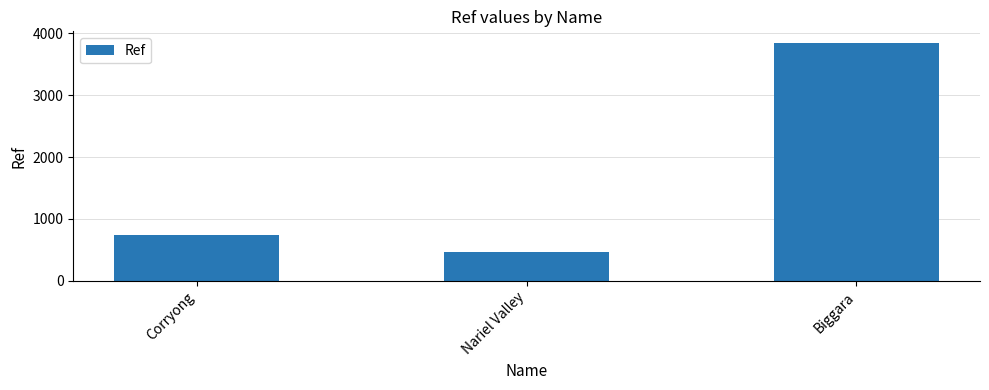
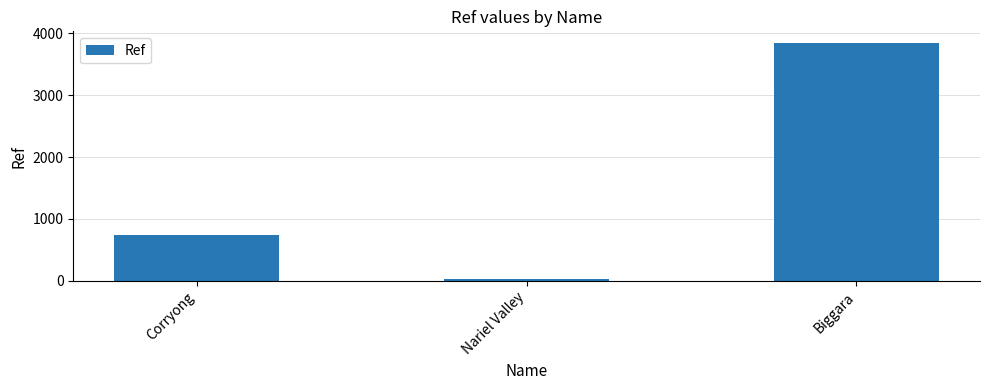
Nariel Valley: 500 -> 0
